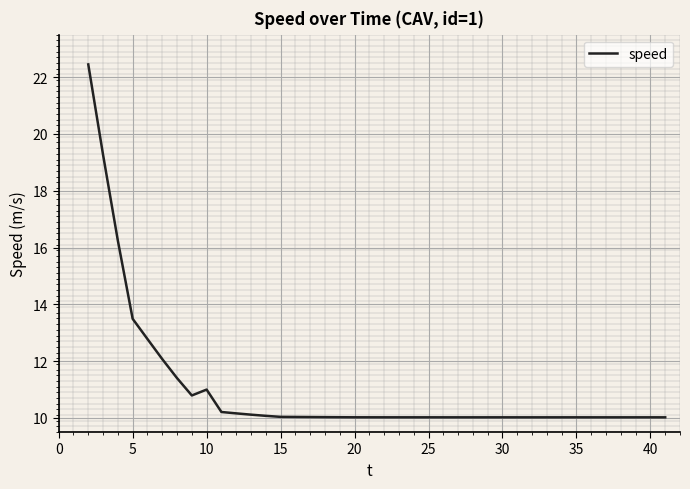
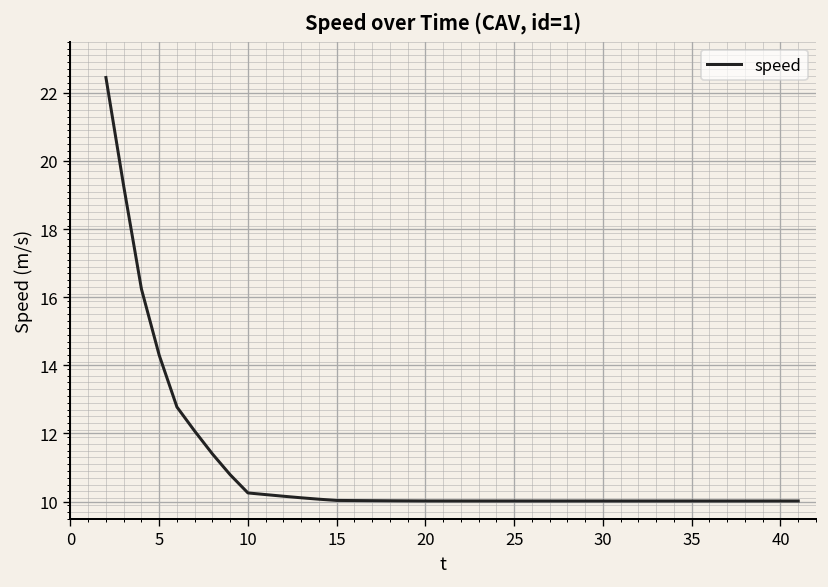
5: 13.5 -> 14.3
10: 11.0 -> 10.3
